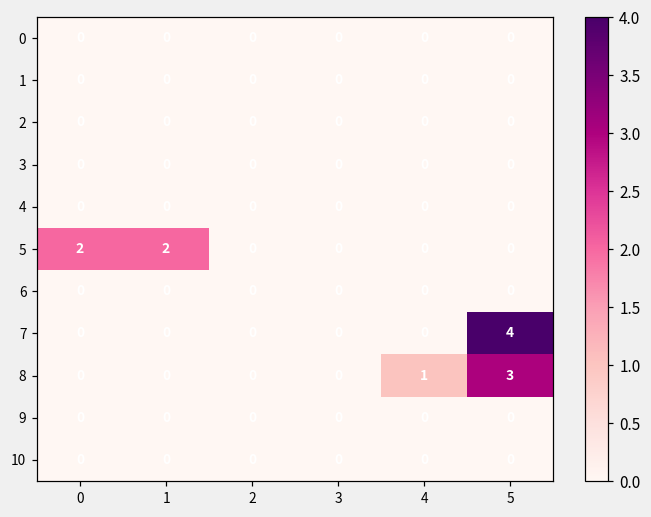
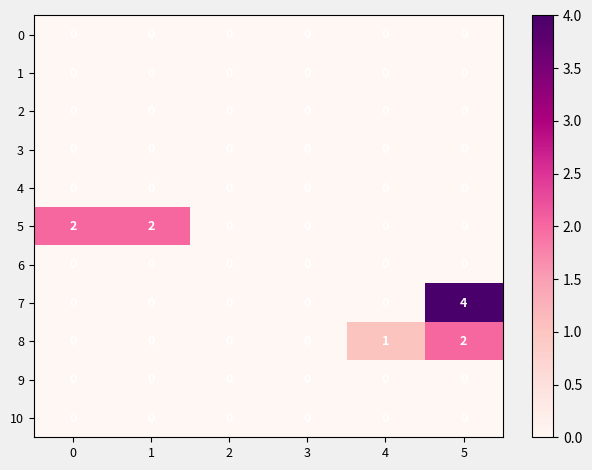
8, 5: 3 -> 2
